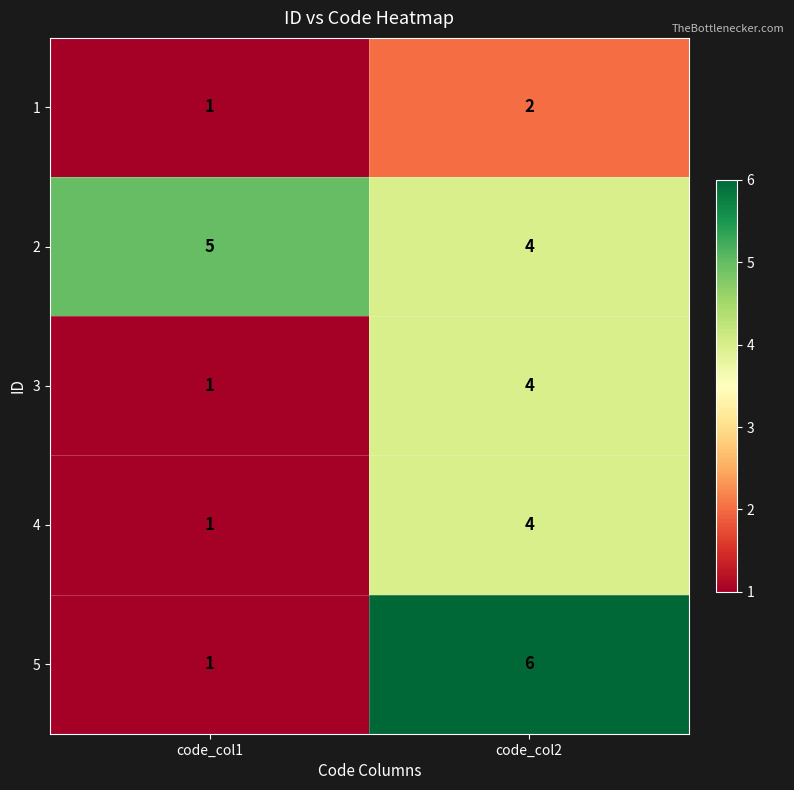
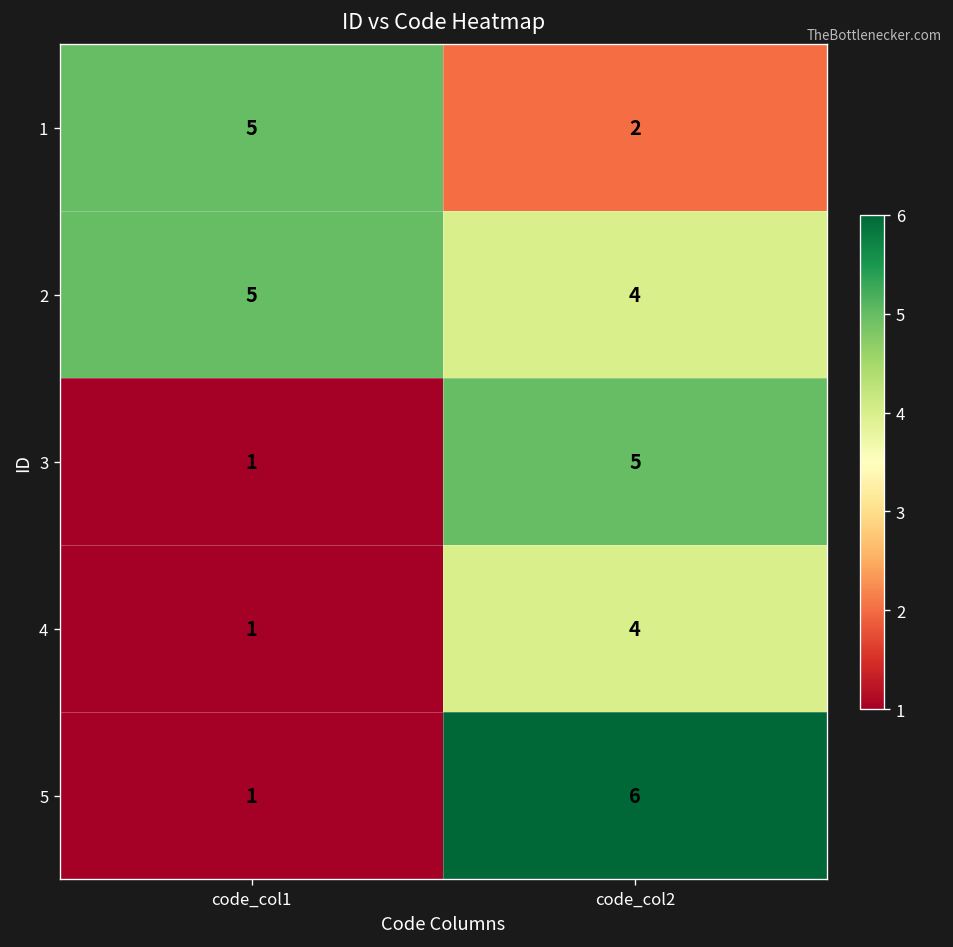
1, code_col1: 1 -> 5
3, code_col2: 4 -> 5
